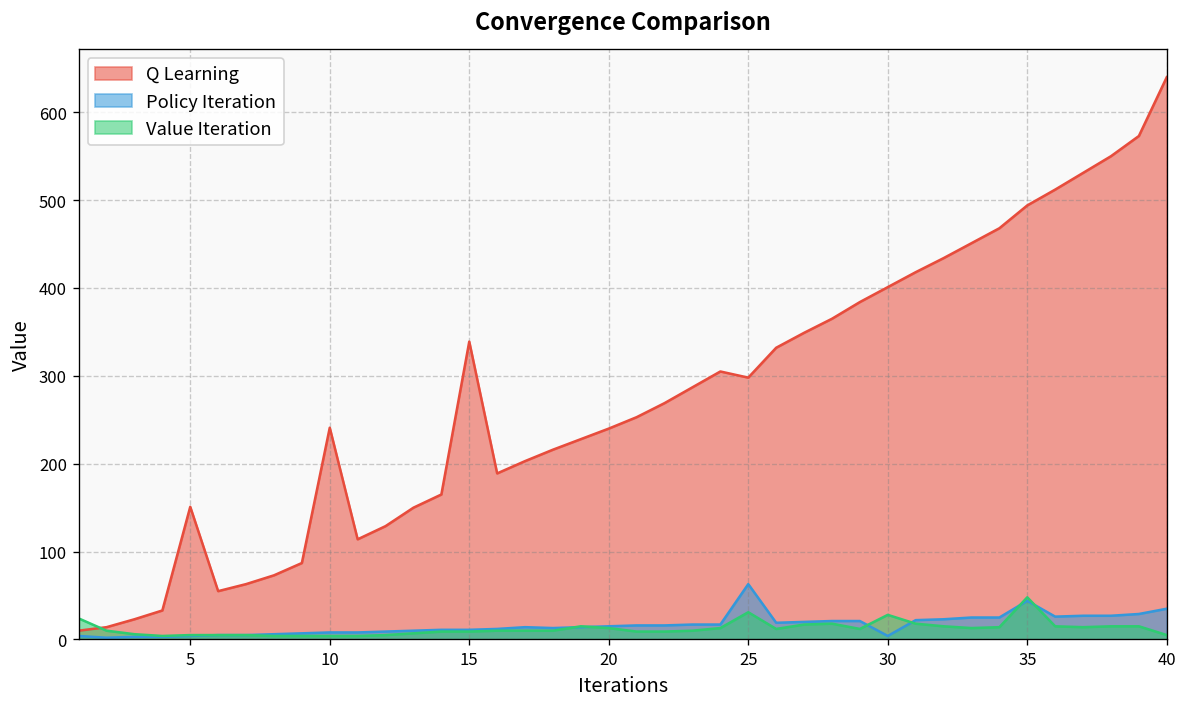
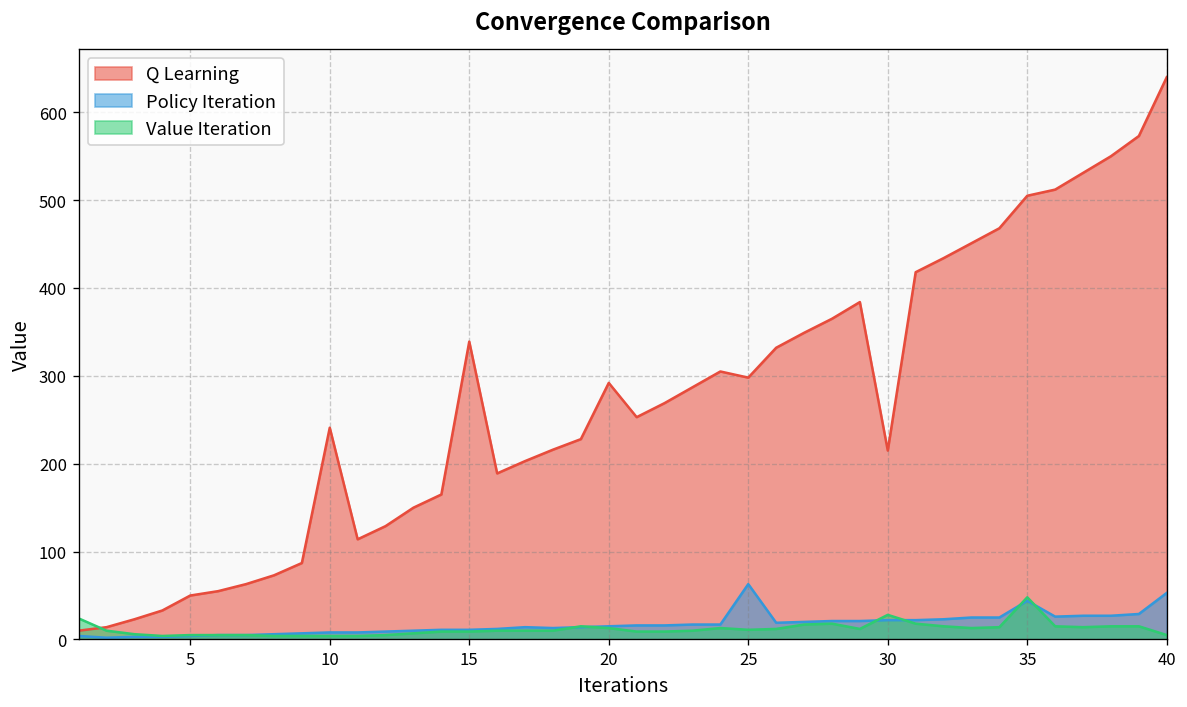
Q Learning, 5: 150 -> 50
Q Learning, 20: 240 -> 290
Value Iteration, 25: 30 -> 10
Q Learning, 30: 400 -> 220
Policy Iteration, 30: 0 -> 20
Q Learning, 35: 490 -> 510
Policy Iteration, 40: 40 -> 50
